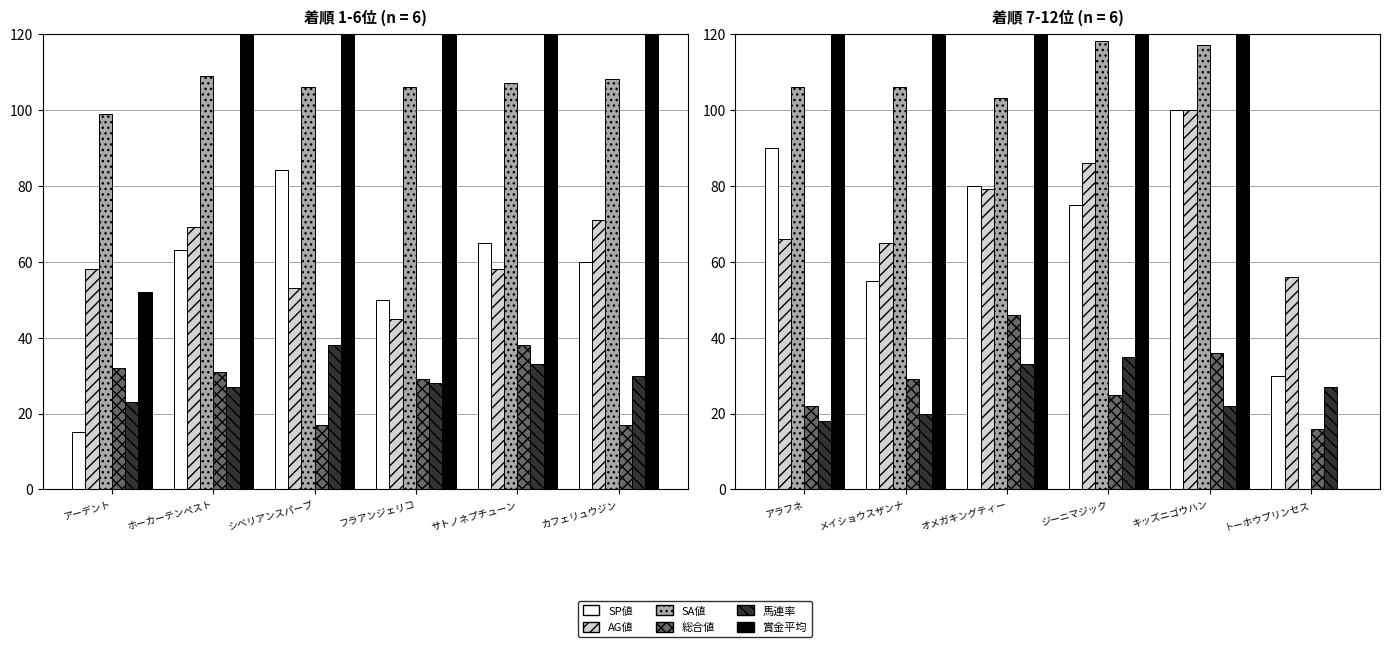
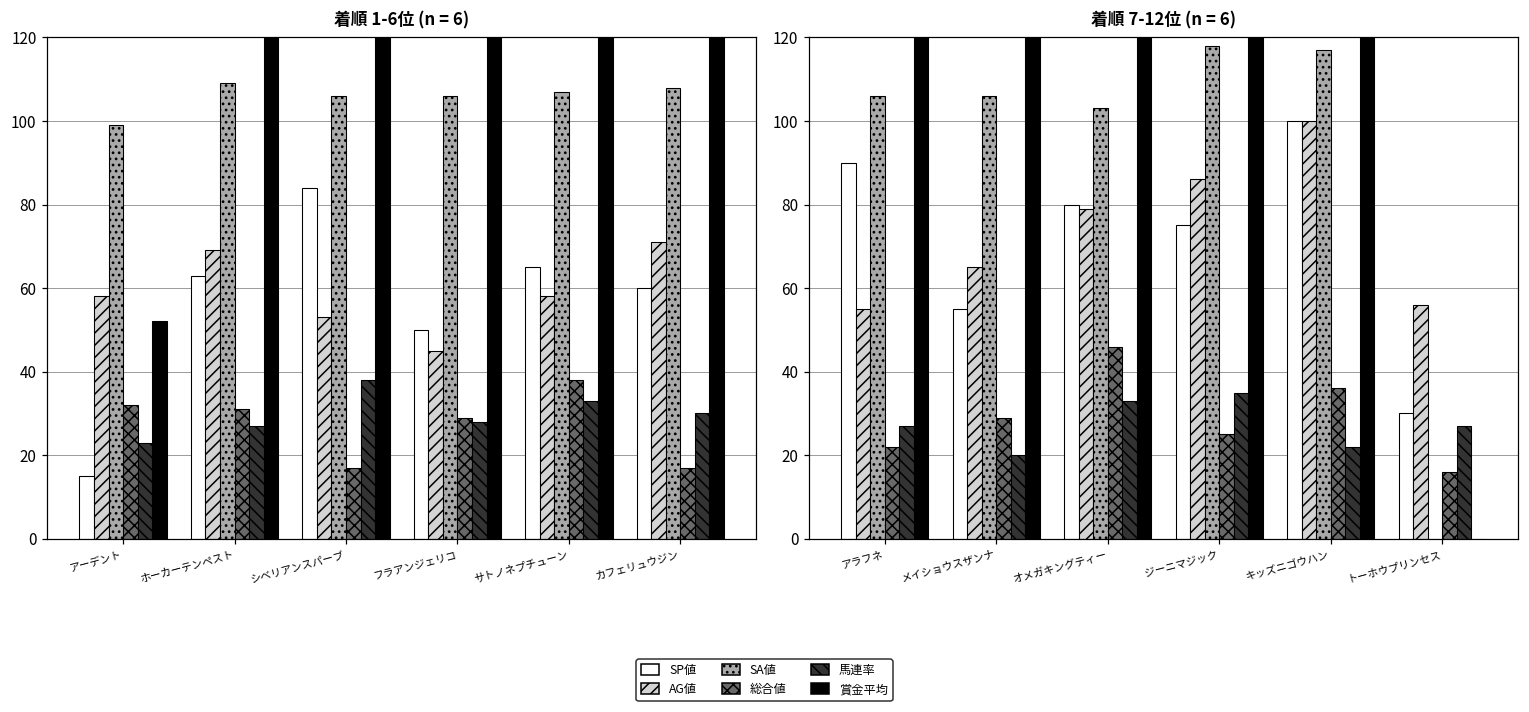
着順 7-12位 (n = 6), AG値, アラフネ: 66 -> 55
着順 7-12位 (n = 6), 馬連率, アラフネ: 18 -> 27
